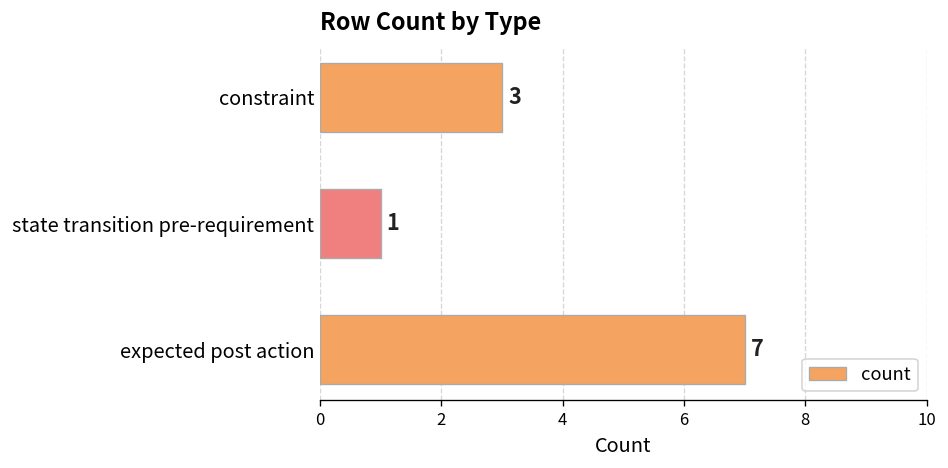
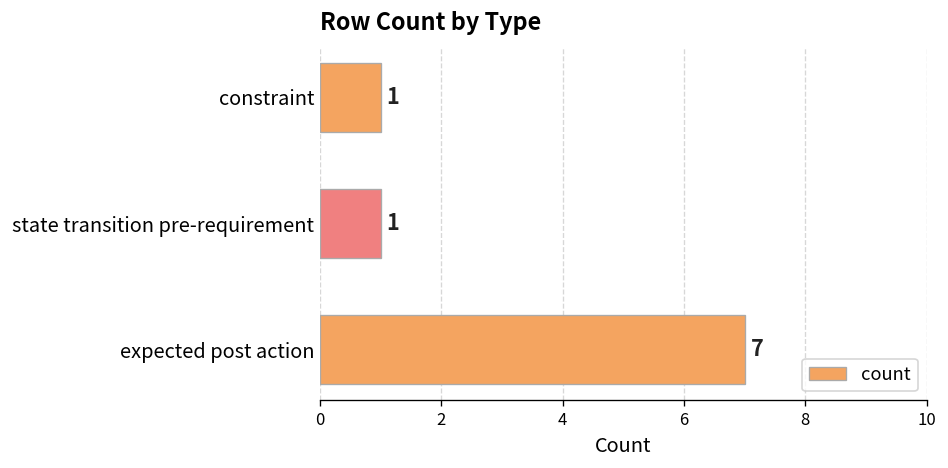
constraint: 3 -> 1
